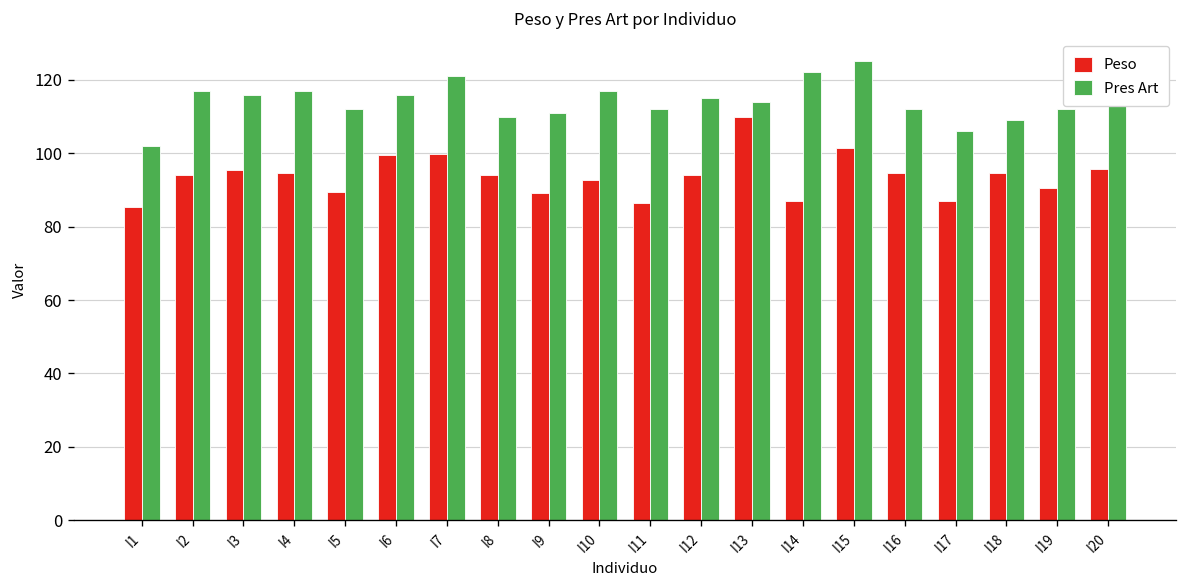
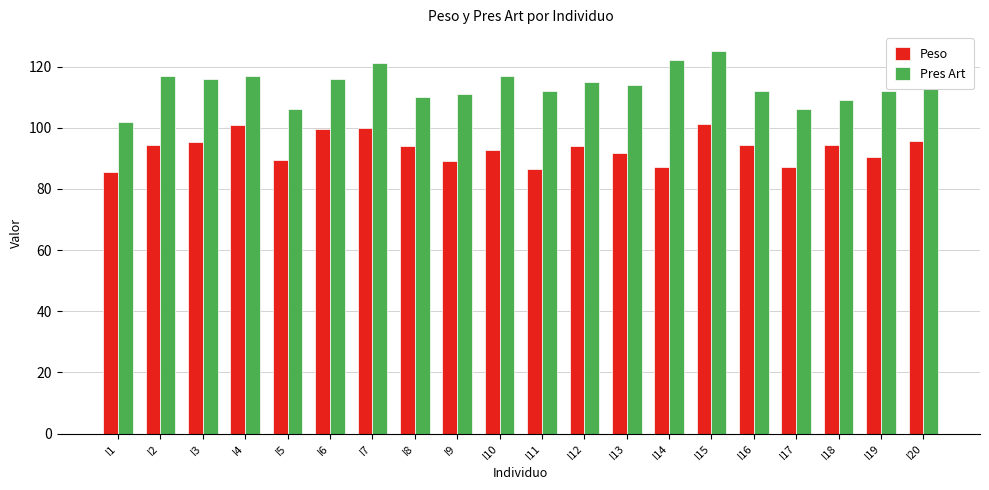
Peso, I4: 95 -> 101
Pres Art, I5: 112 -> 106
Peso, I13: 110 -> 92
